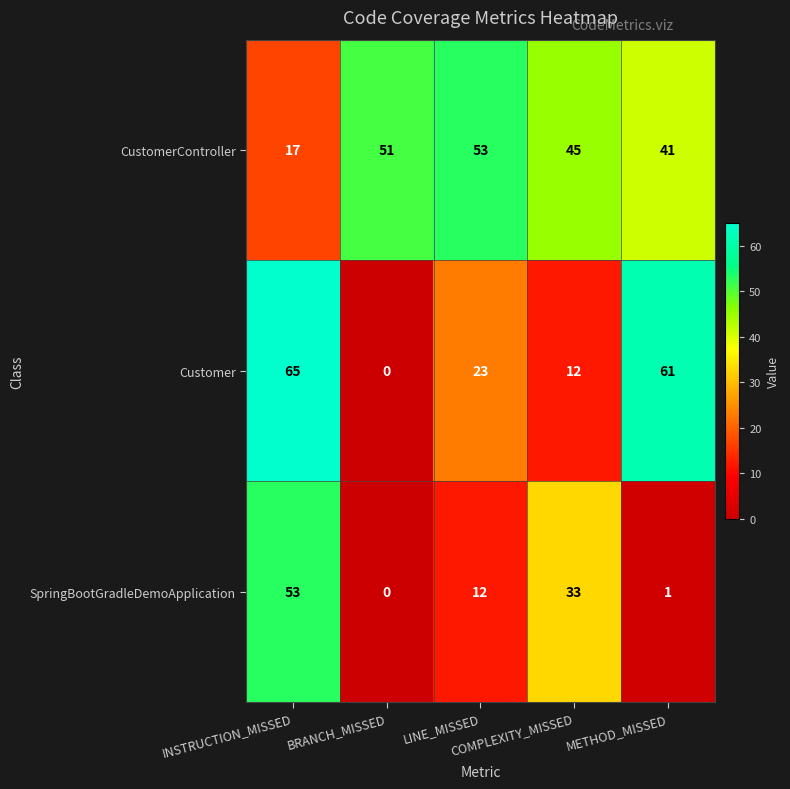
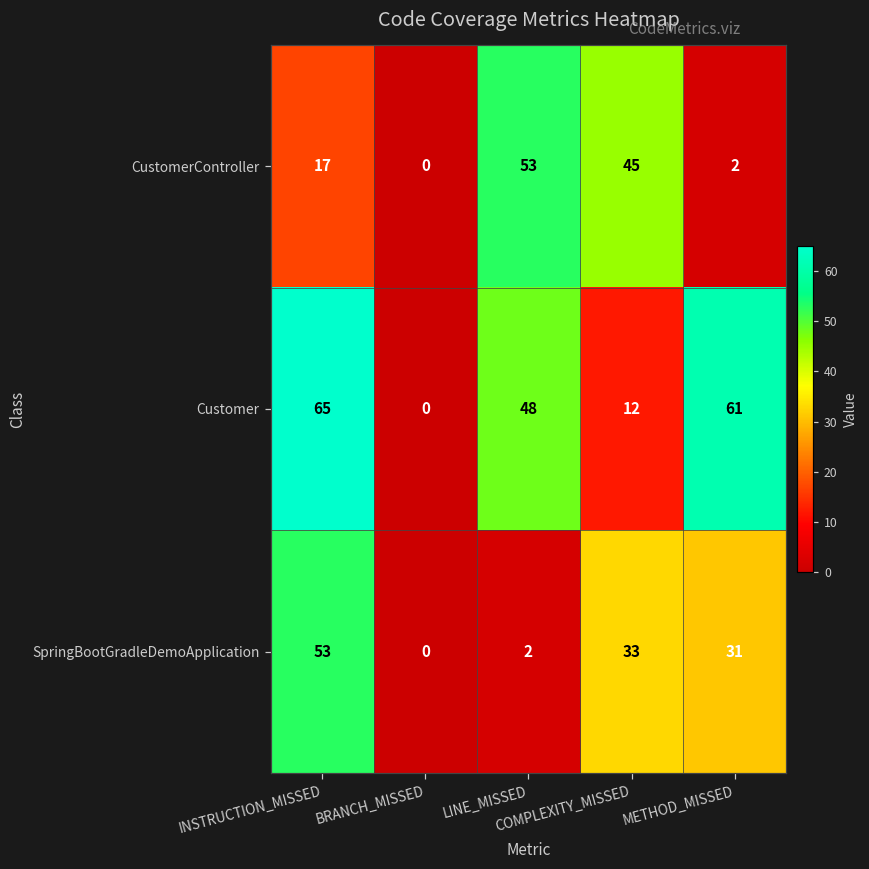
CustomerController, BRANCH_MISSED: 51 -> 0
CustomerController, METHOD_MISSED: 41 -> 2
Customer, LINE_MISSED: 23 -> 48
SpringBootGradleDemoApplication, LINE_MISSED: 12 -> 2
SpringBootGradleDemoApplication, METHOD_MISSED: 1 -> 31
